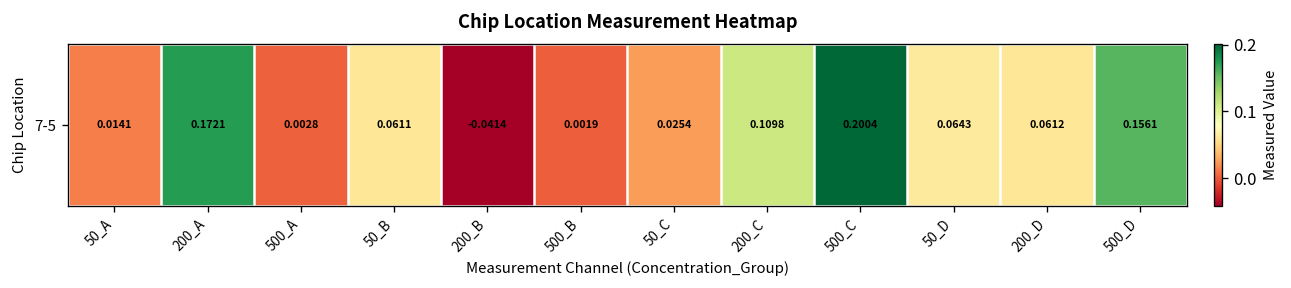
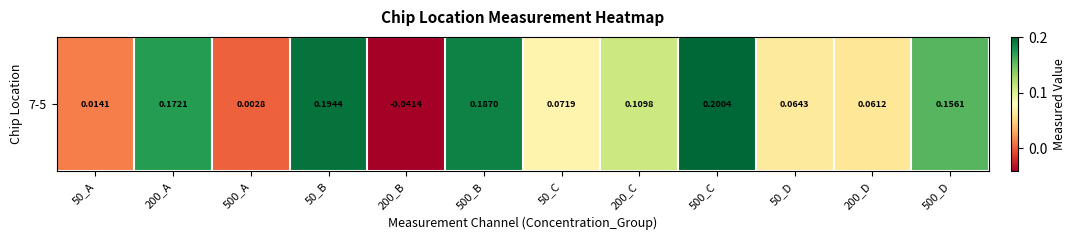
7-5, 50_B: 0.0611 -> 0.1944
7-5, 500_B: 0.0019 -> 0.1870
7-5, 50_C: 0.0254 -> 0.0719
